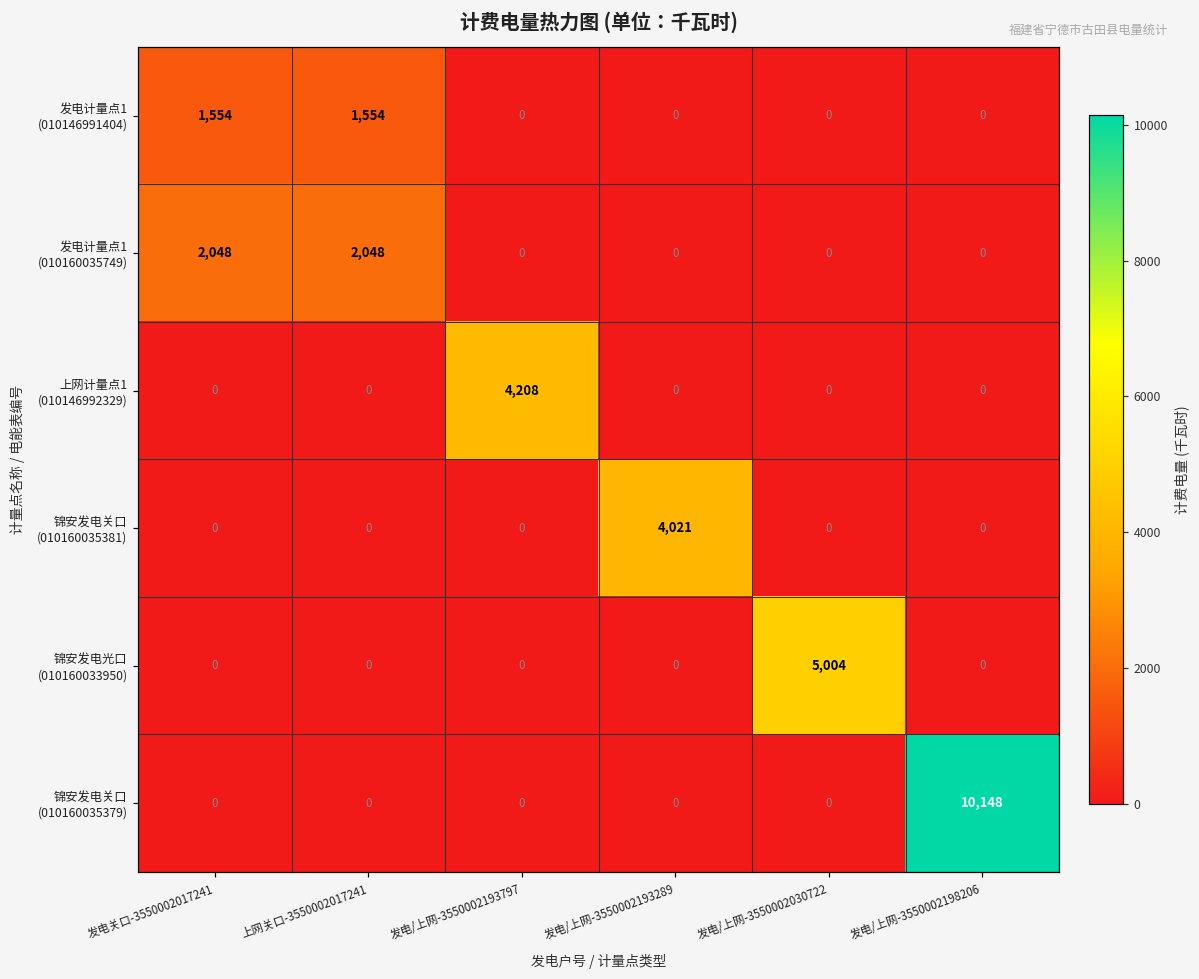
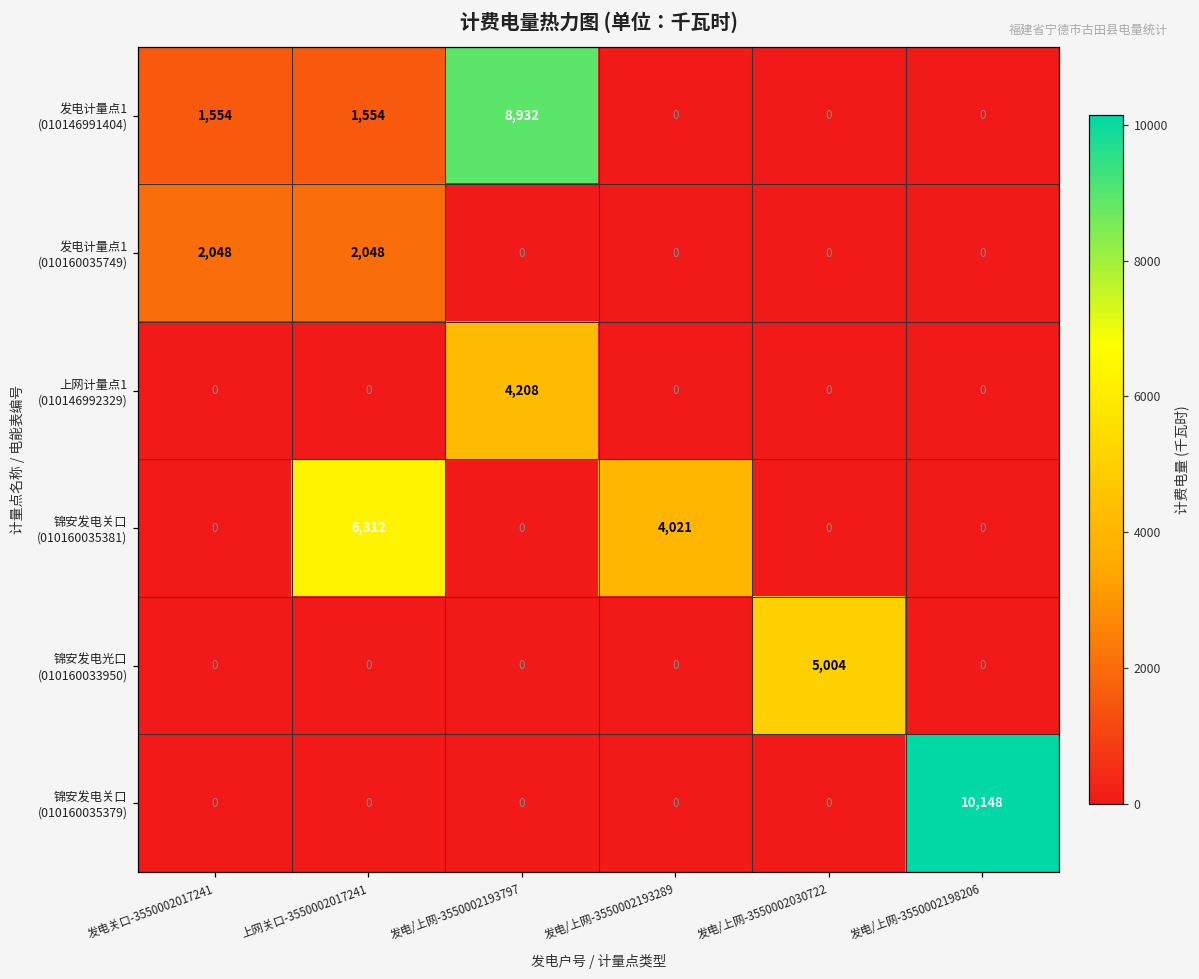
发电计量点1 (010146991404), 发电/上网-3550002193797: 0 -> 8,932
锦安发电关口 (010160035381), 上网关口-3550002017241: 0 -> 6,312
